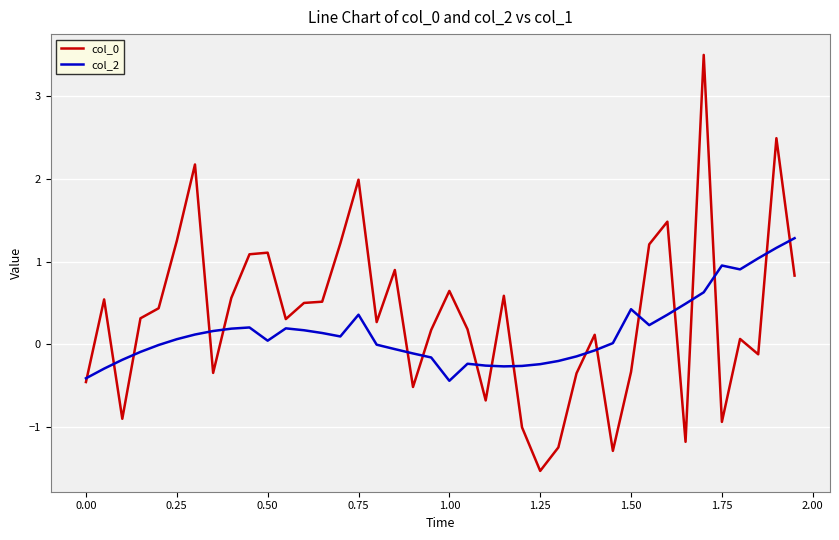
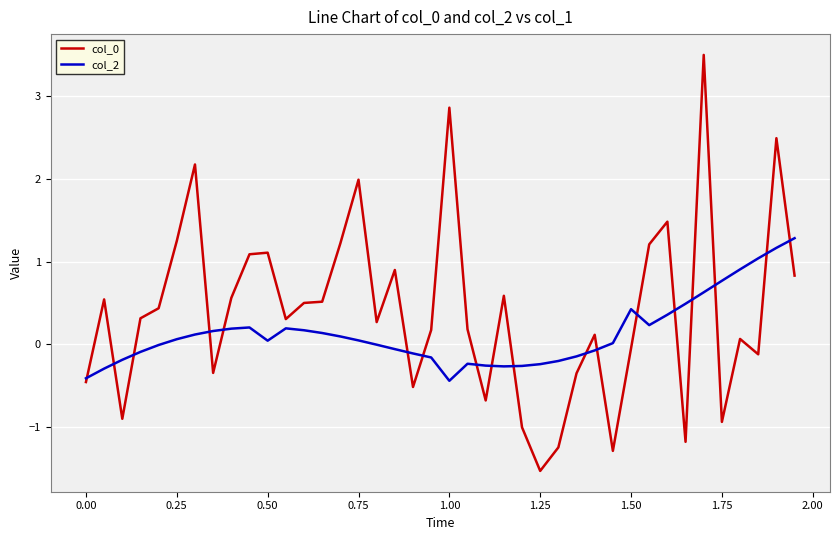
col_2, 0.75: 0.4 -> 0.0
col_0, 1.00: 0.6 -> 2.9
col_0, 1.50: -0.3 -> 0.0
col_2, 1.75: 1.0 -> 0.8
